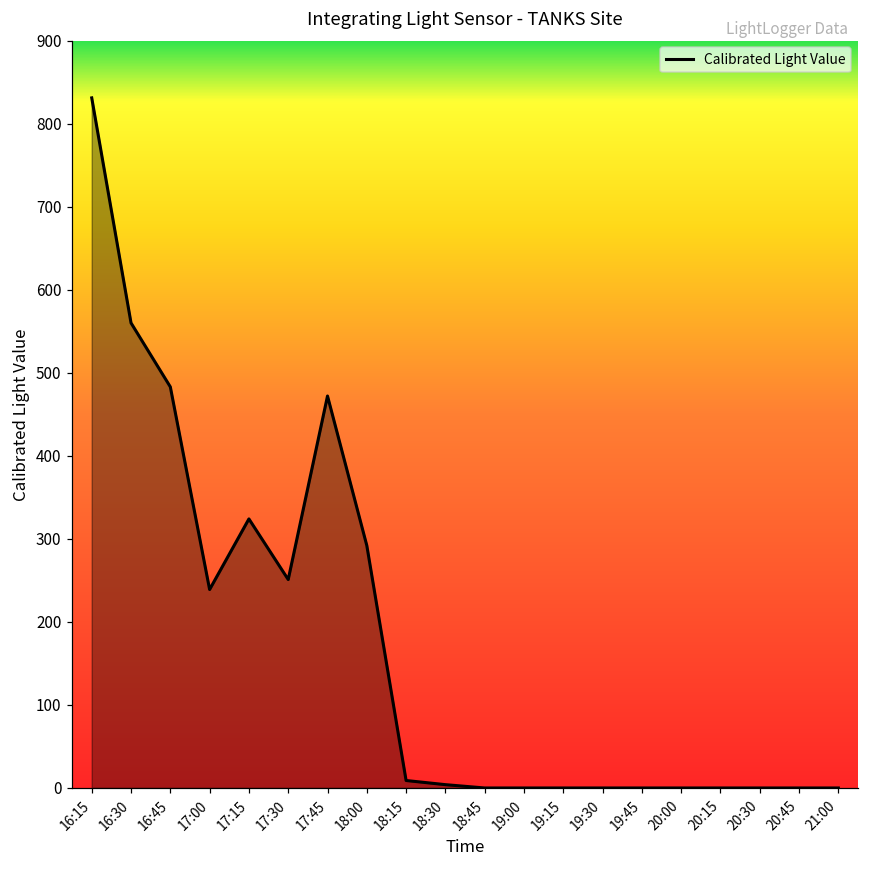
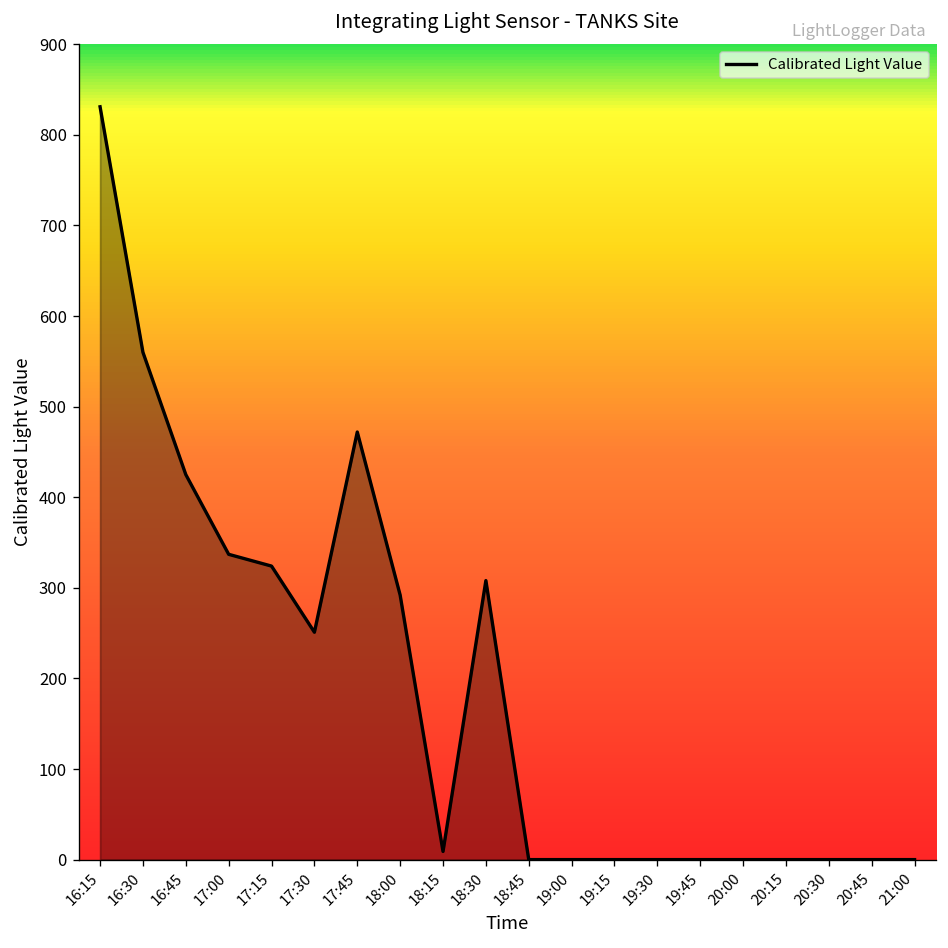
16:45: 480 -> 430
17:00: 240 -> 340
18:30: 0 -> 310
